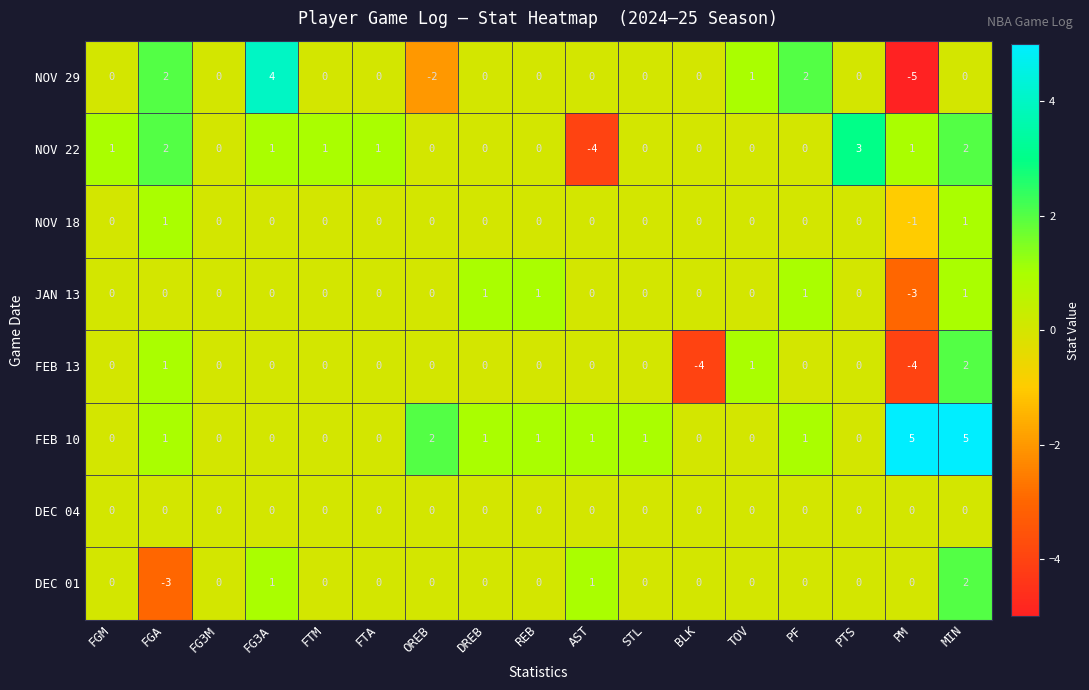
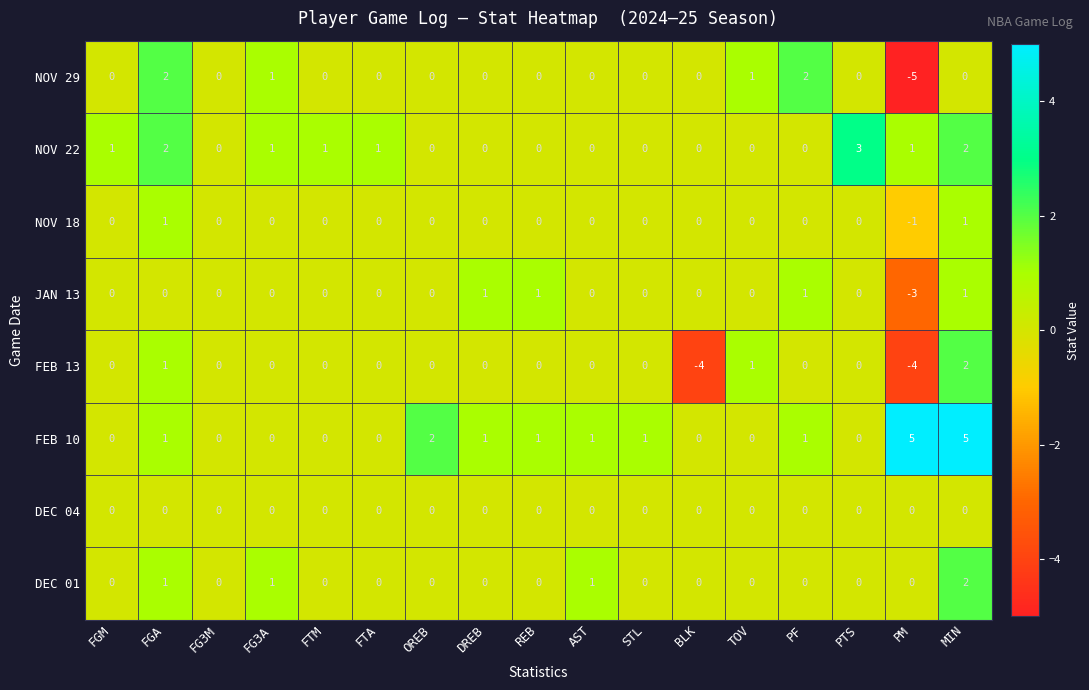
NOV 29, FG3A: 4 -> 1
NOV 29, OREB: -2 -> 0
NOV 22, AST: -4 -> 0
DEC 01, FGA: -3 -> 1
